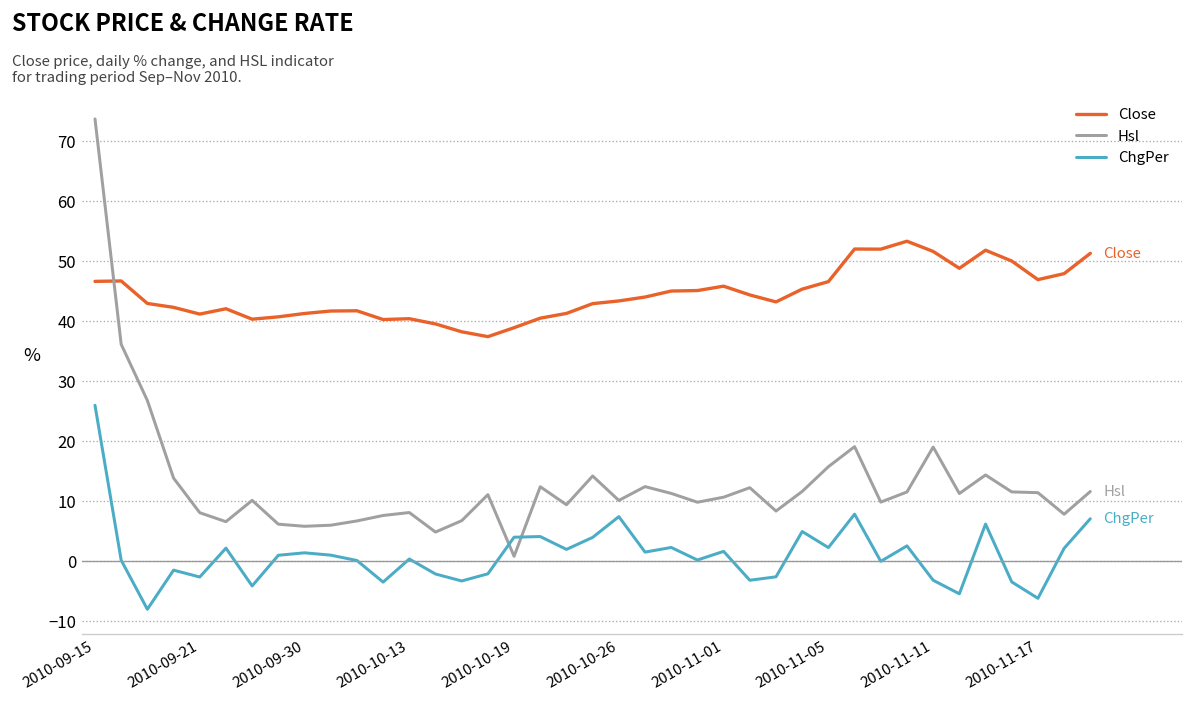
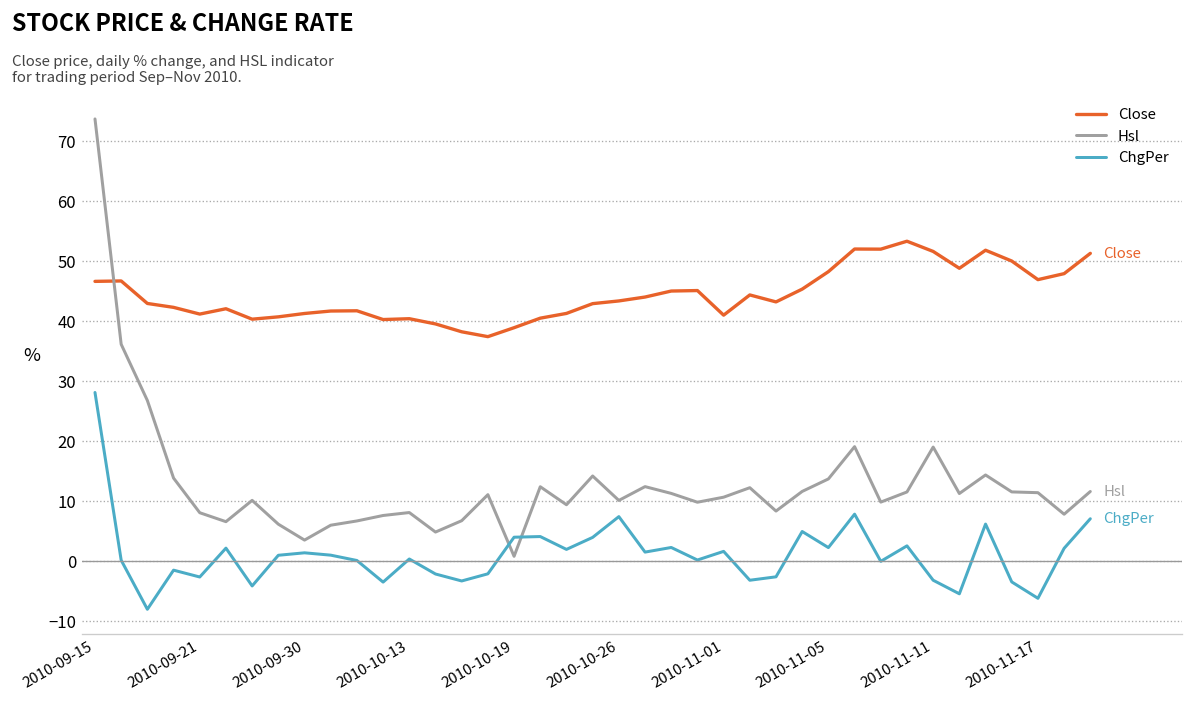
ChgPer, 2010-09-15: 26 -> 28
Hsl, 2010-09-30: 6 -> 4
Close, 2010-11-01: 46 -> 41
Close, 2010-11-05: 47 -> 48
Hsl, 2010-11-05: 16 -> 14
